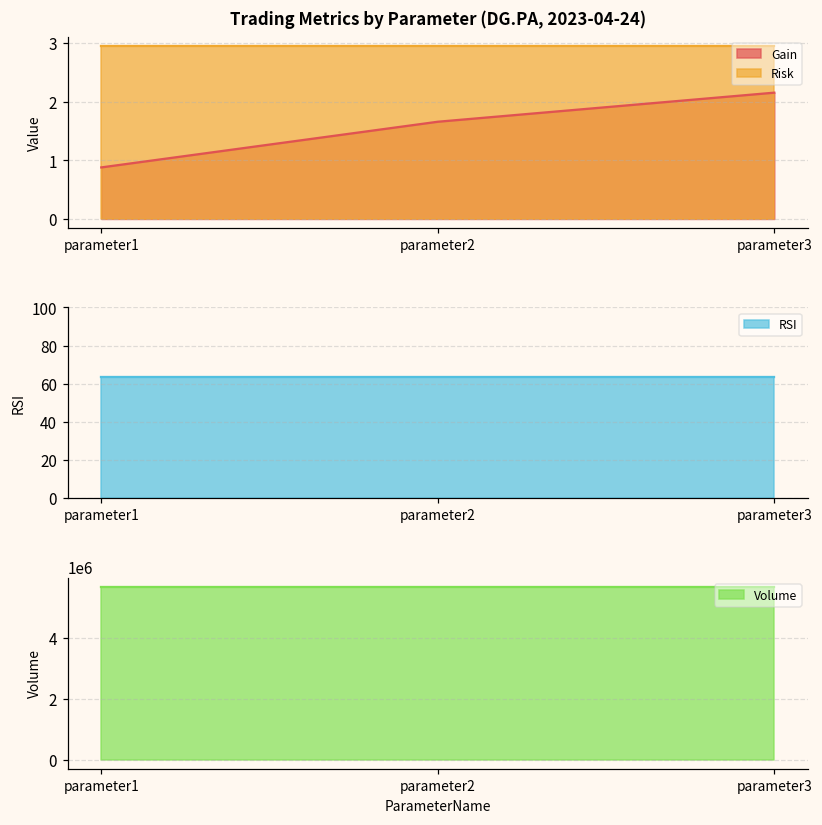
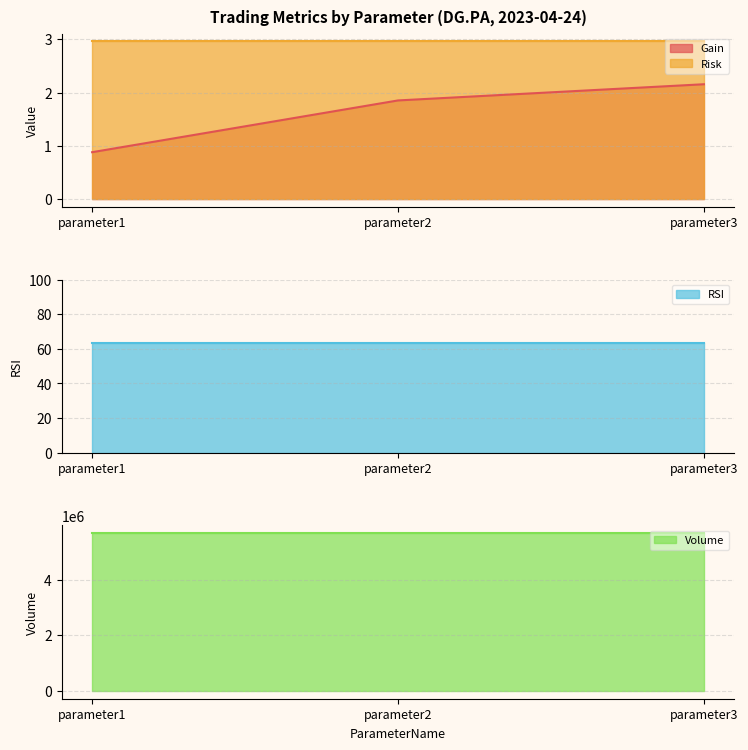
Trading Metrics by Parameter (DG.PA, 2023-04-24), Gain, parameter2: 1.7 -> 1.9
